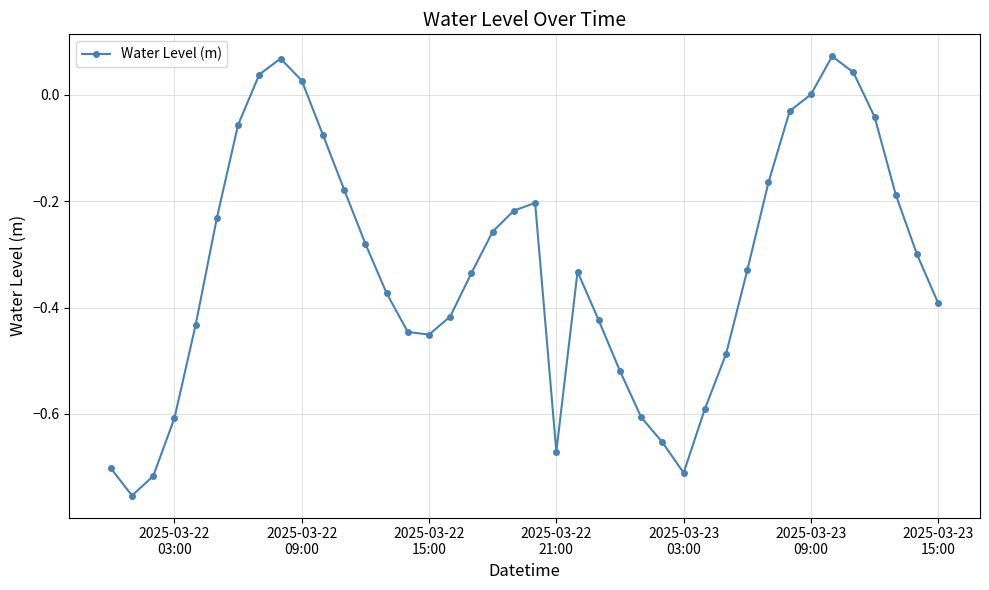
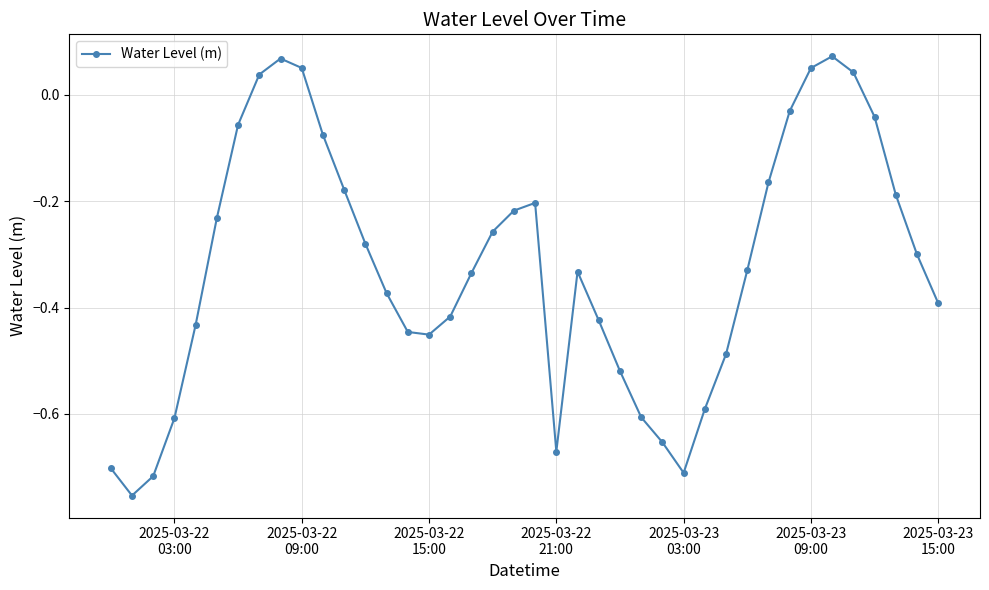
2025-03-22 09:00: 0.03 -> 0.05
2025-03-23 09:00: 0.00 -> 0.05
